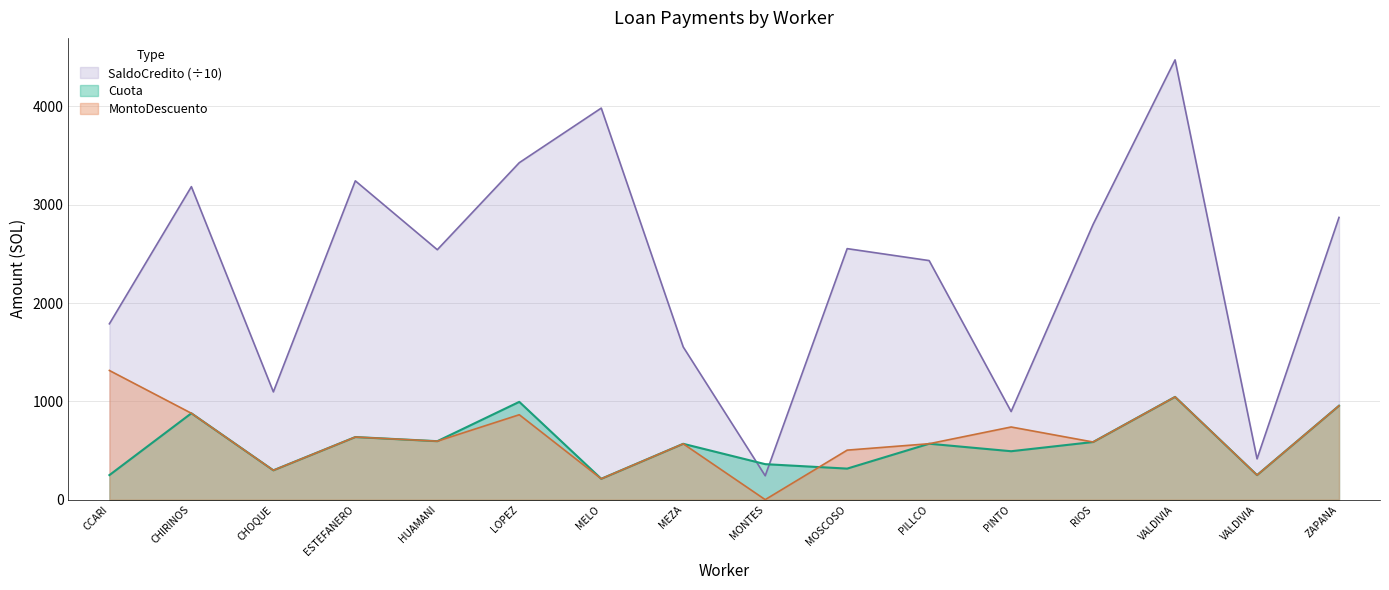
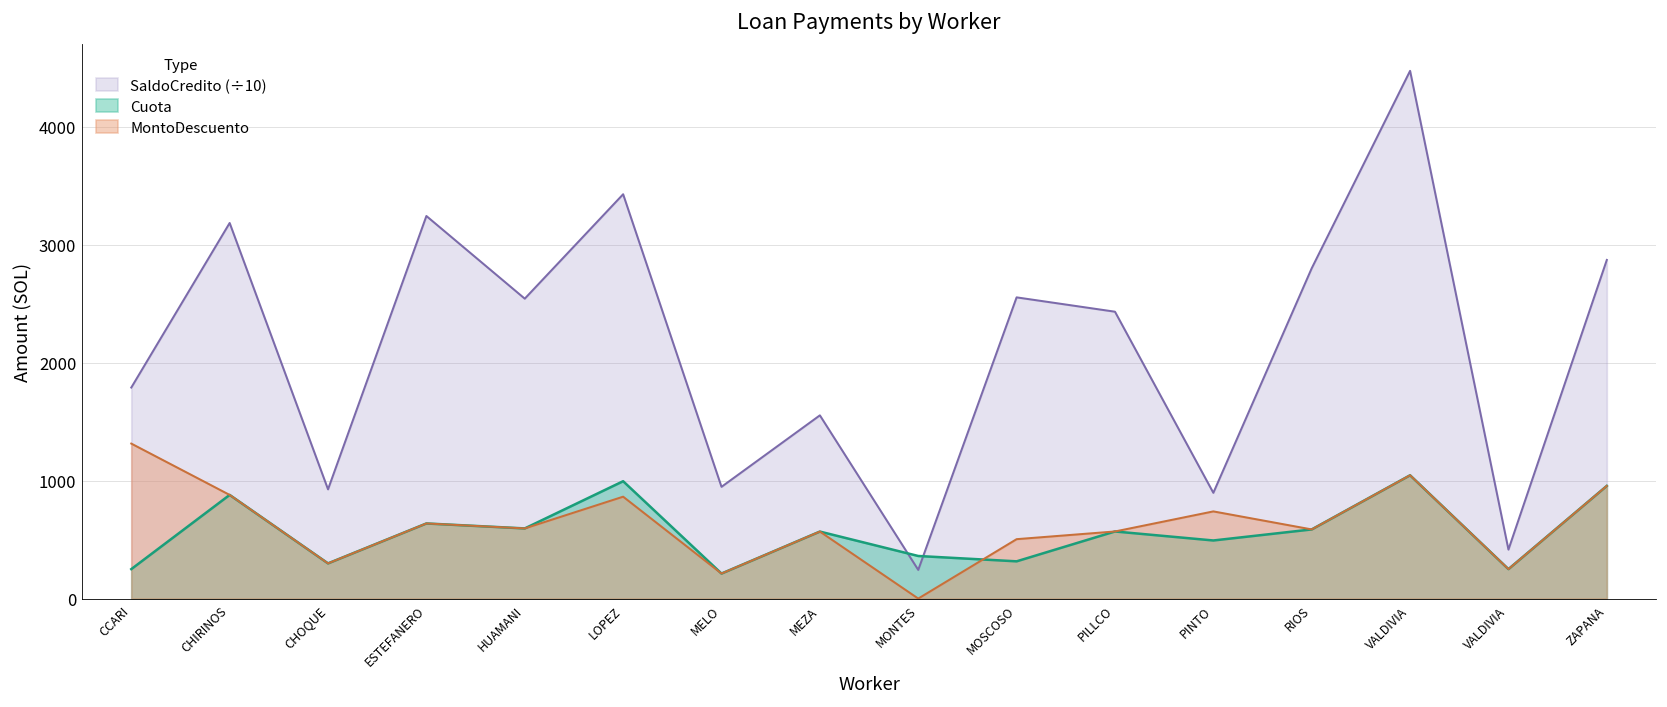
SaldoCredito (÷10), CHOQUE: 1100 -> 900
SaldoCredito (÷10), MELO: 4000 -> 900
